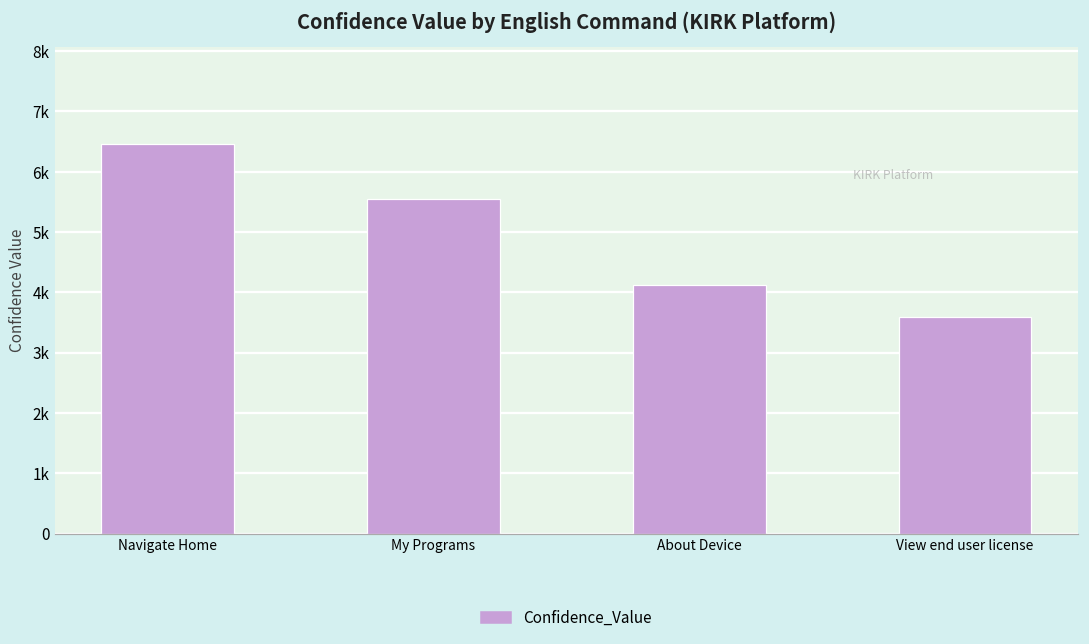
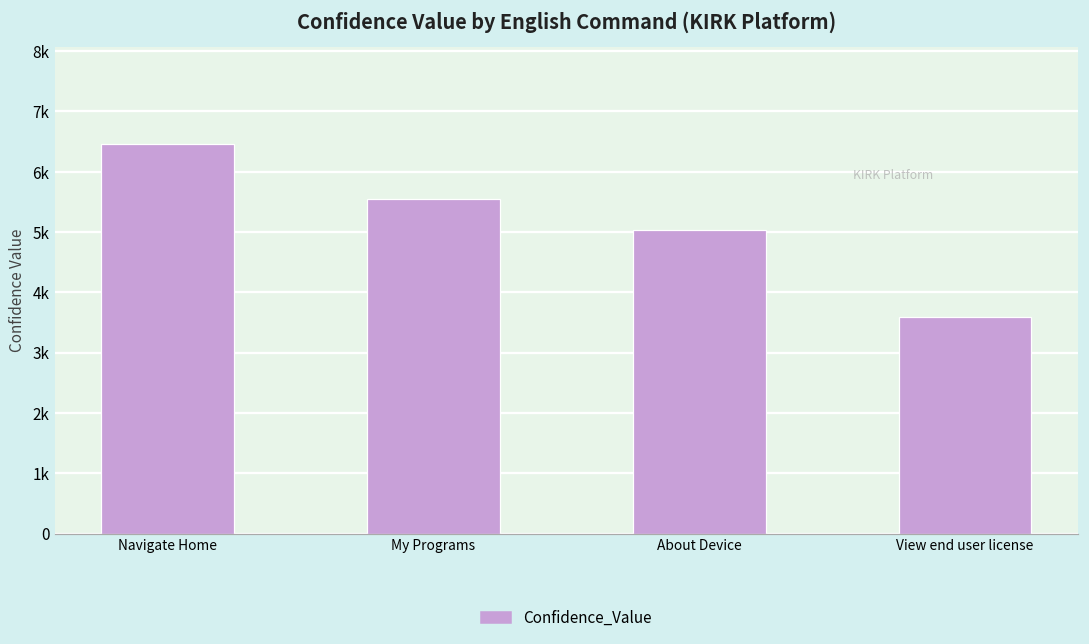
About Device: 4100 -> 5000
